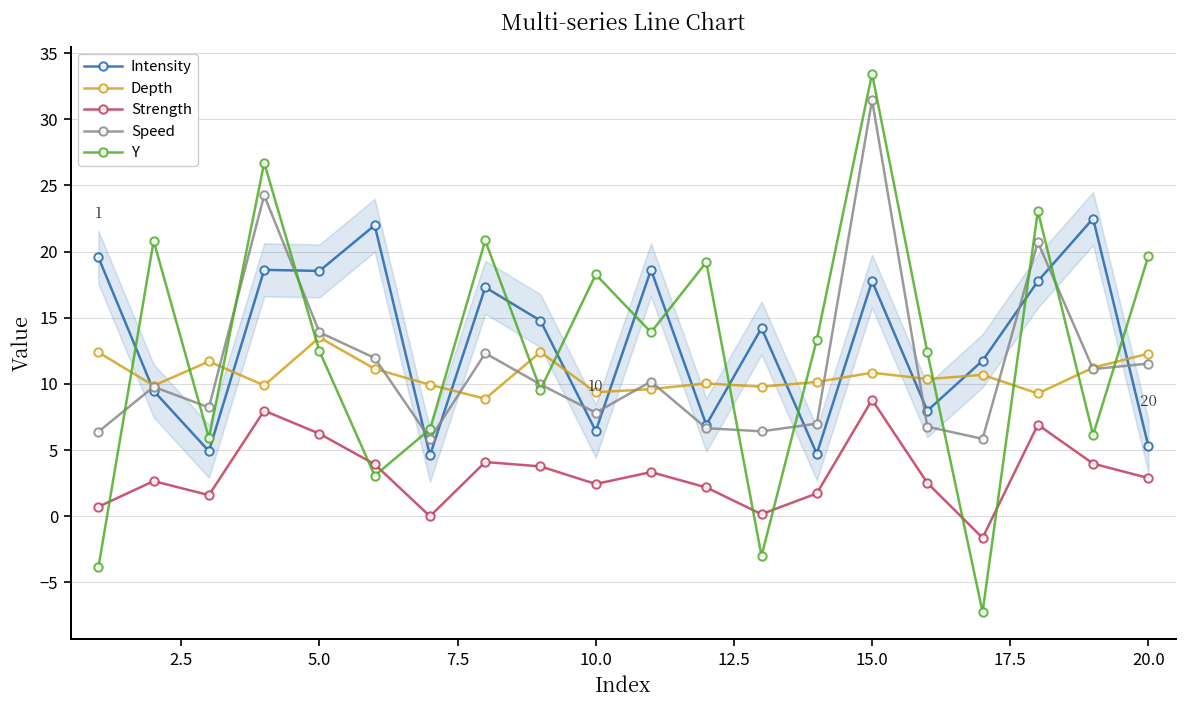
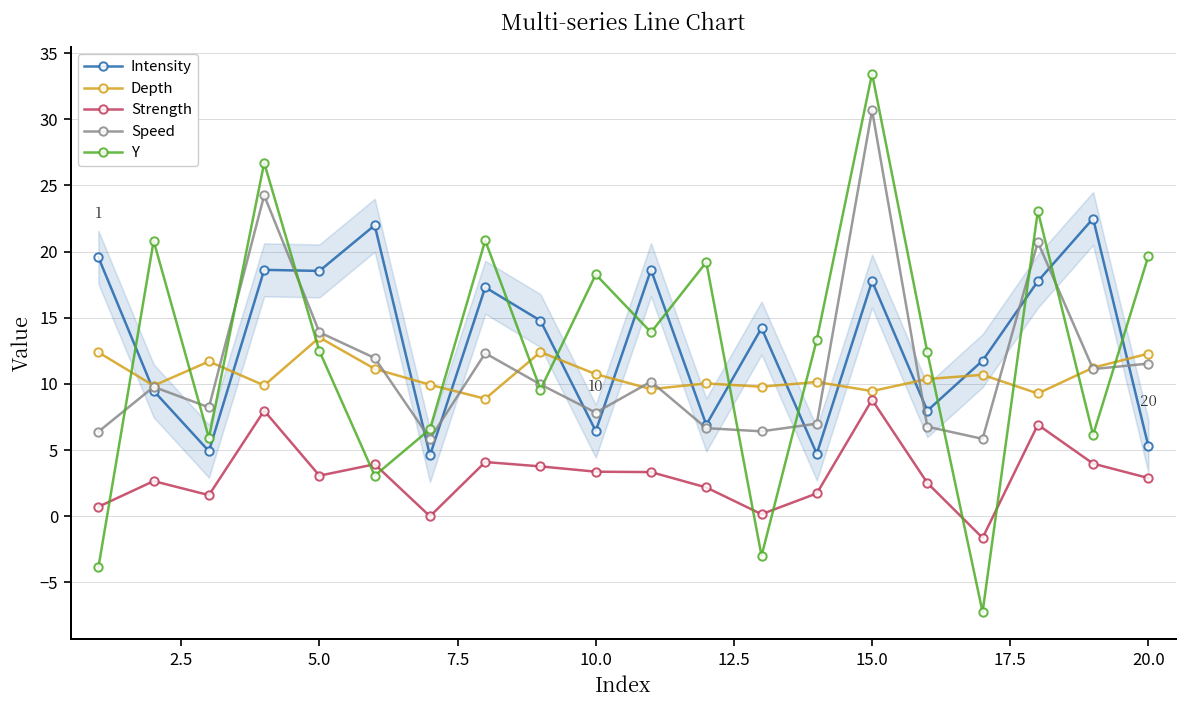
Strength, 5.0: 6.2 -> 3.1
Depth, 10.0: 9.4 -> 10.7
Strength, 10.0: 2.4 -> 3.4
Depth, 15.0: 10.9 -> 9.5
Speed, 15.0: 31.5 -> 30.7
